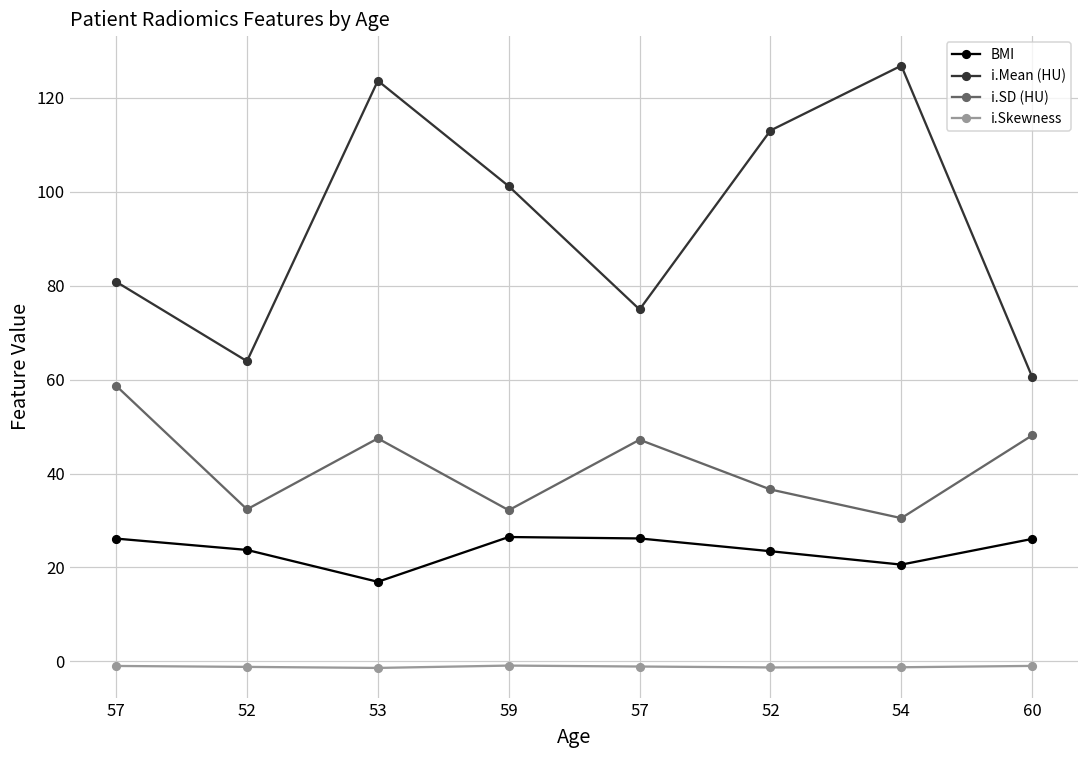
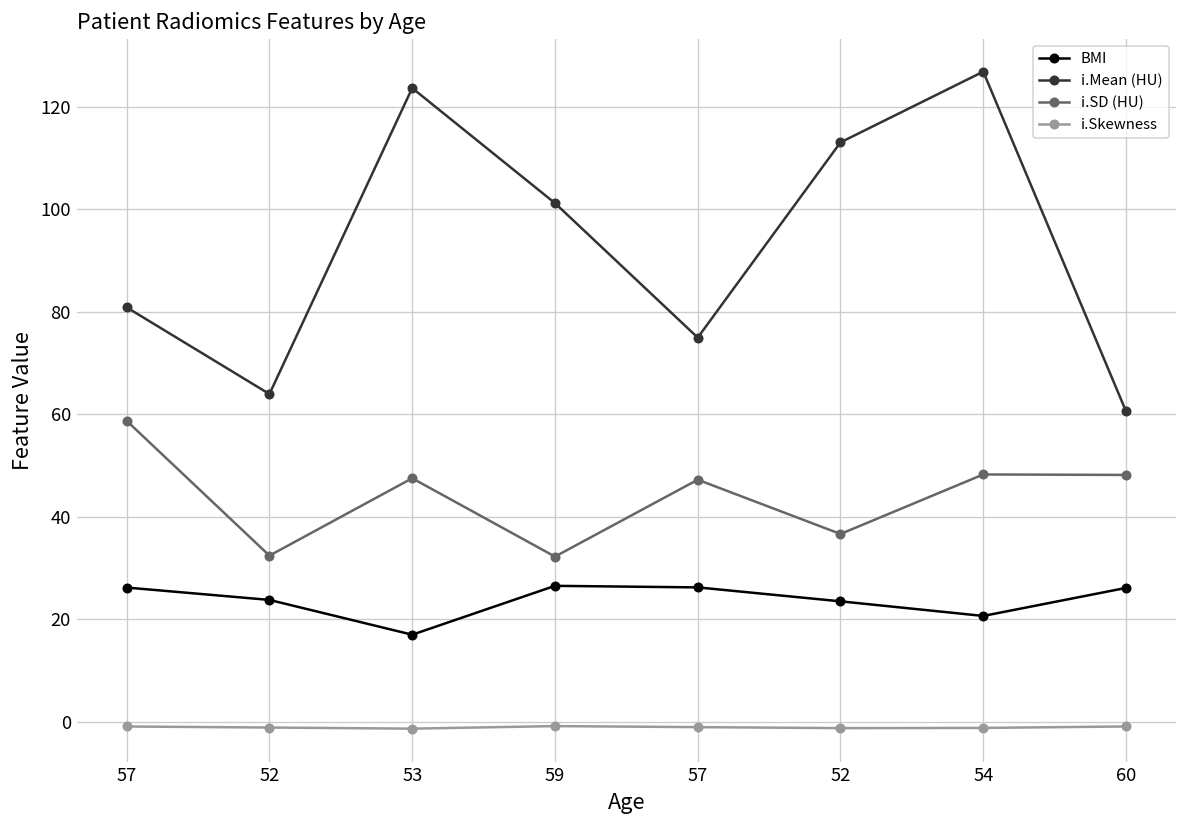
i.SD (HU), 54: 31 -> 48
